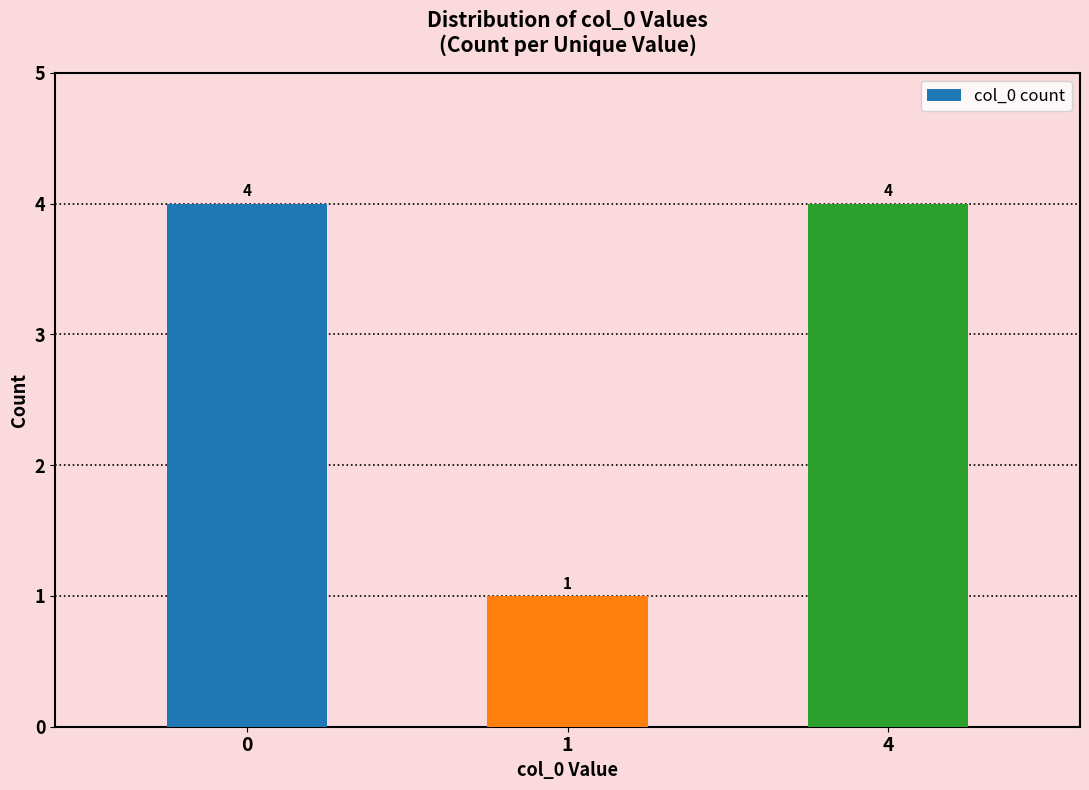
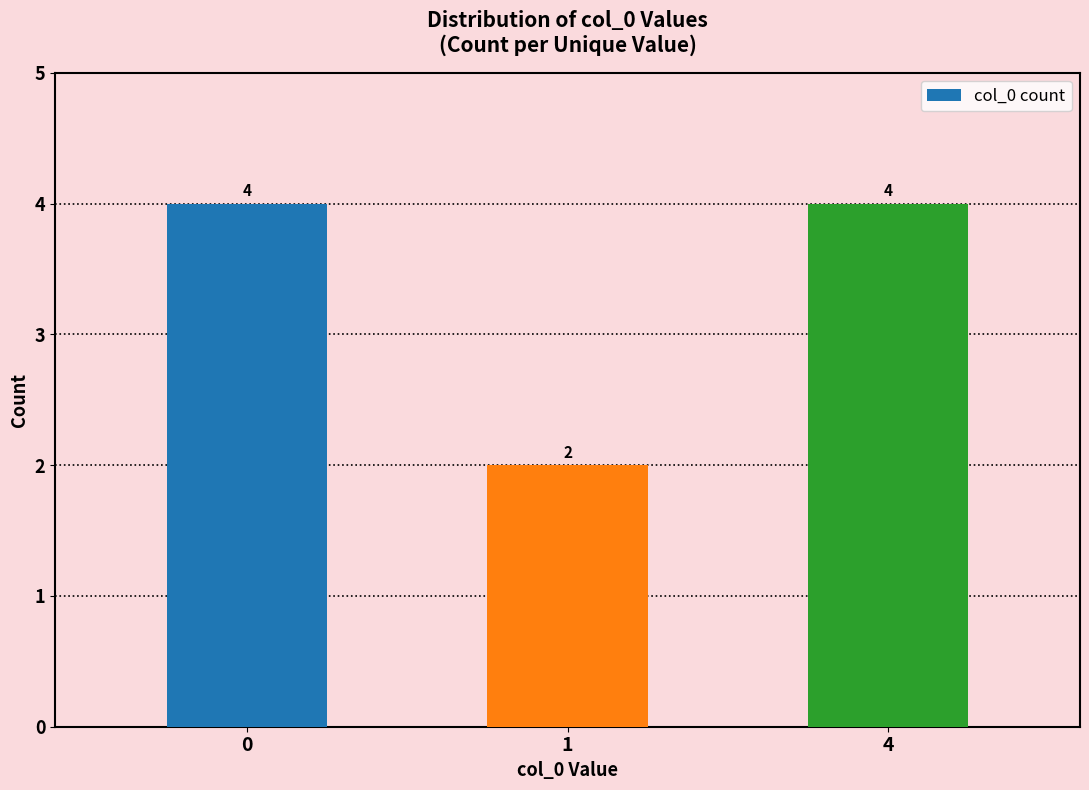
1: 1 -> 2
